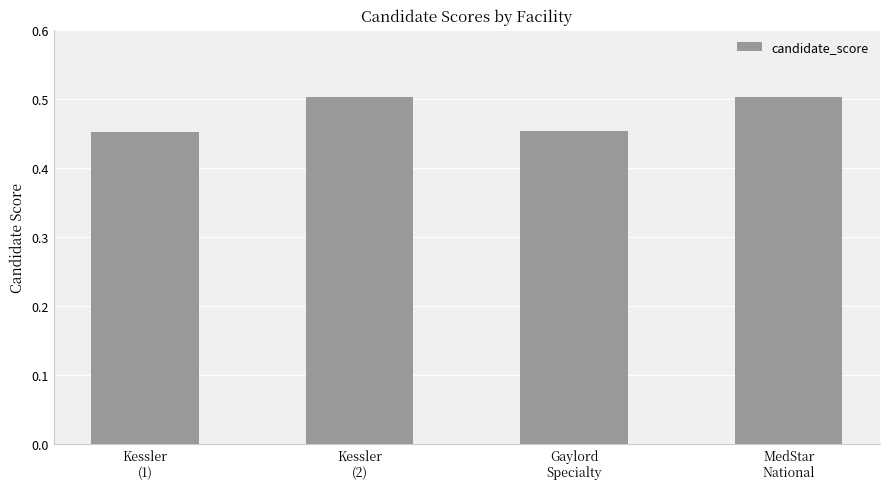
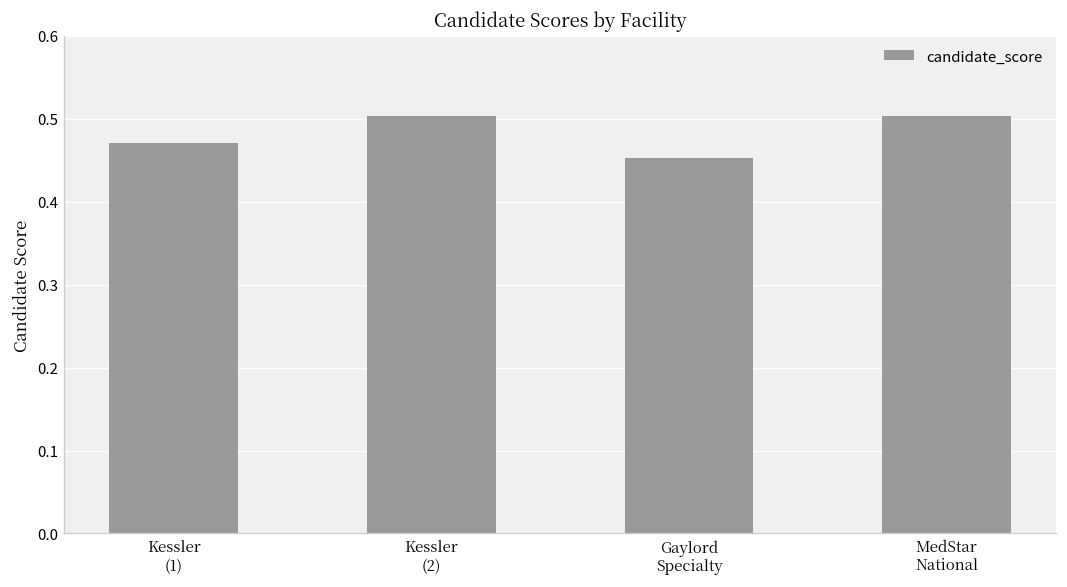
Kessler (1): 0.45 -> 0.47
